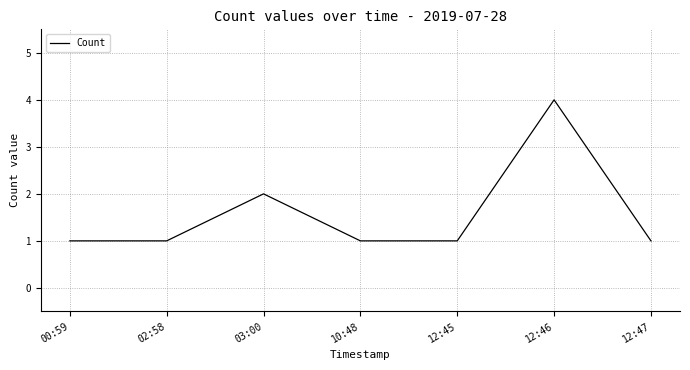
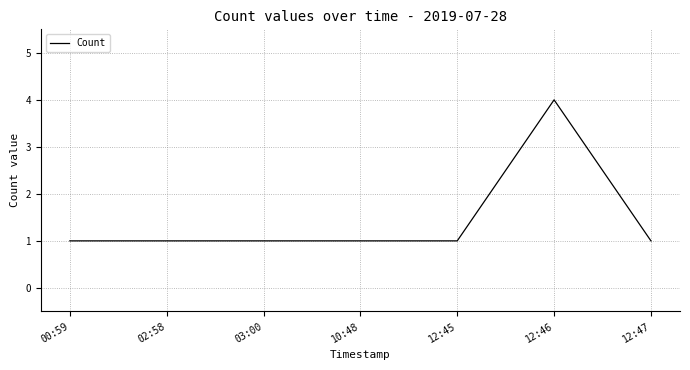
03:00: 2 -> 1
